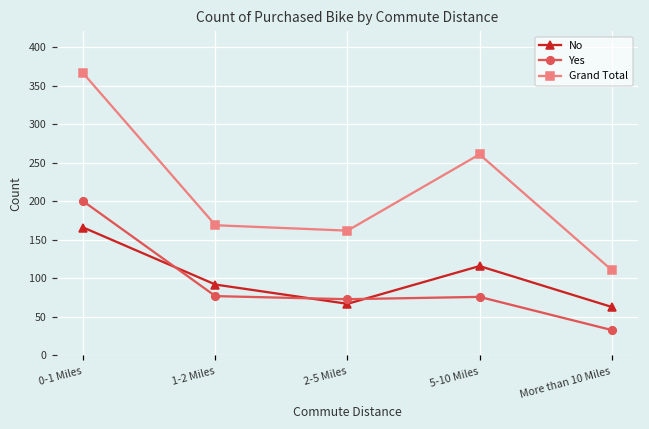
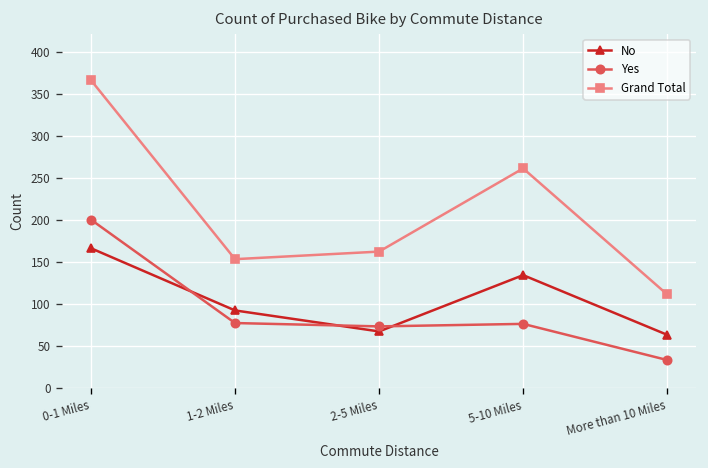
Grand Total, 1-2 Miles: 170 -> 150
No, 5-10 Miles: 120 -> 130
